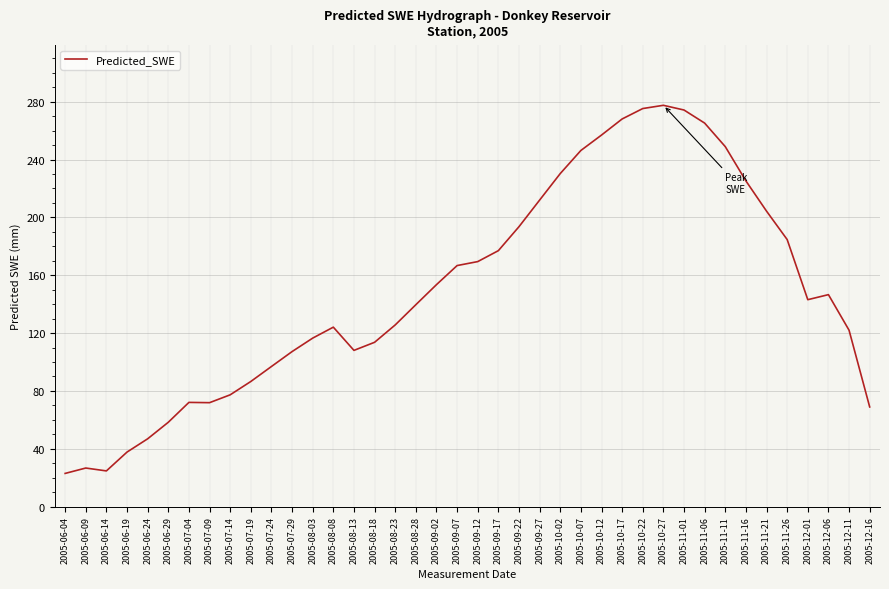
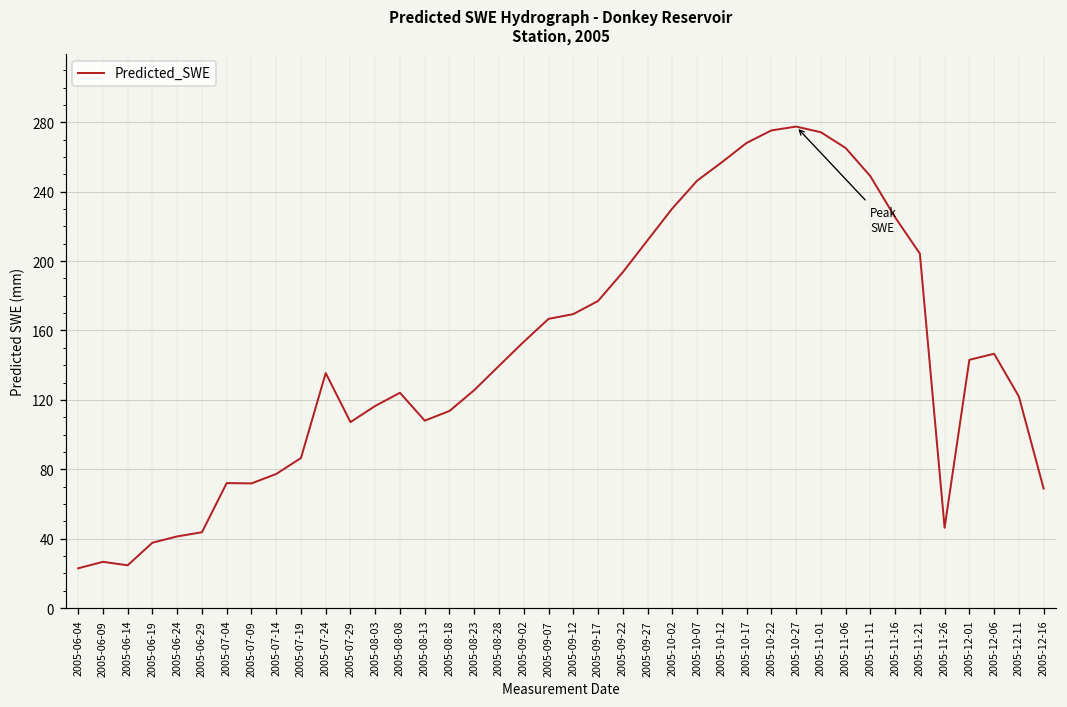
2005-06-24: 47 -> 41
2005-06-29: 58 -> 44
2005-07-24: 97 -> 135
2005-11-26: 185 -> 46
